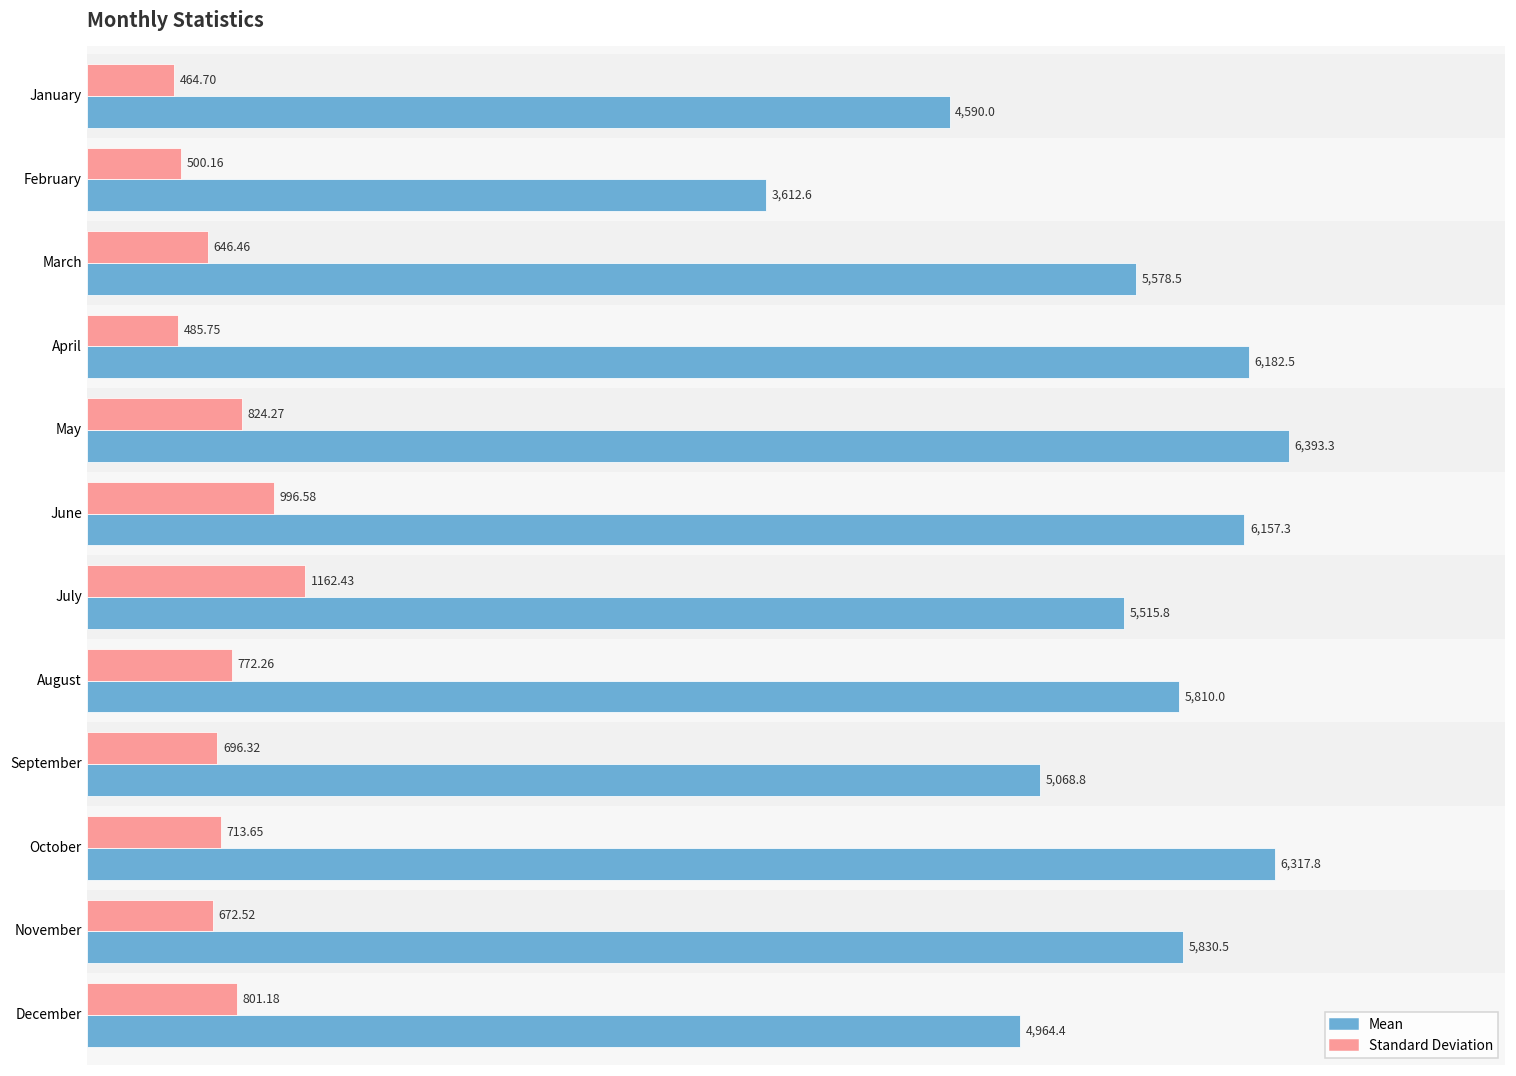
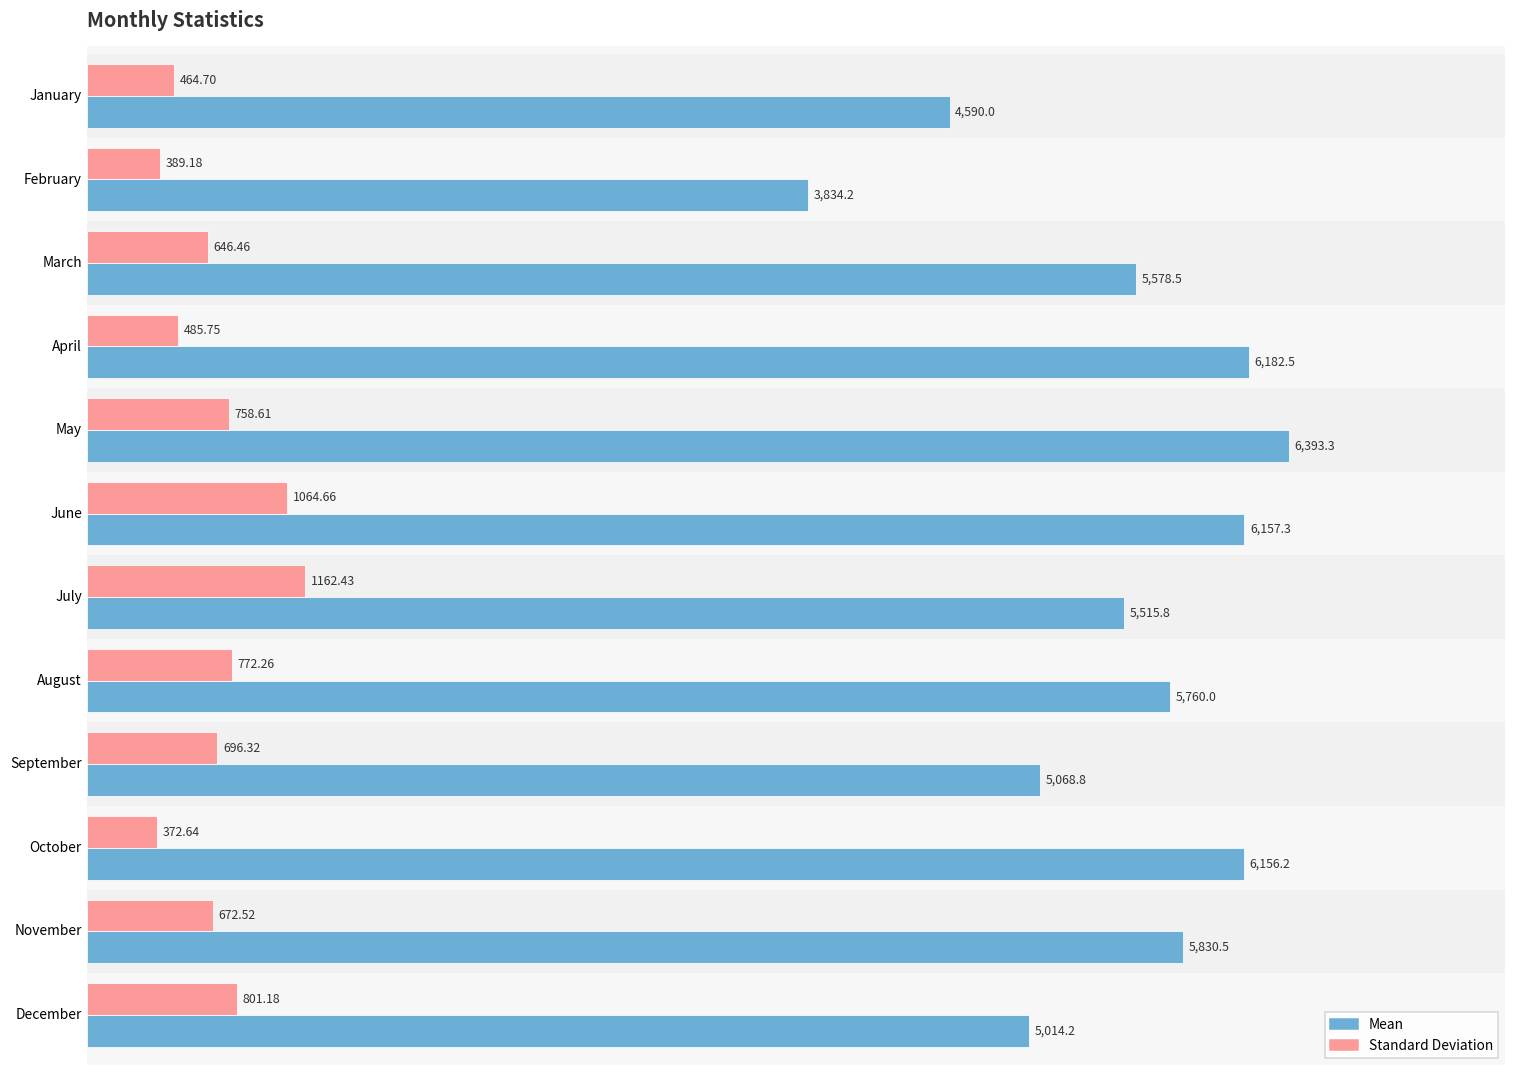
Standard Deviation, February: 500.16 -> 389.18
Mean, February: 3,612.6 -> 3,834.2
Standard Deviation, May: 824.27 -> 758.61
Standard Deviation, June: 996.58 -> 1064.66
Mean, August: 5,810.0 -> 5,760.0
Standard Deviation, October: 713.65 -> 372.64
Mean, October: 6,317.8 -> 6,156.2
Mean, December: 4,964.4 -> 5,014.2
